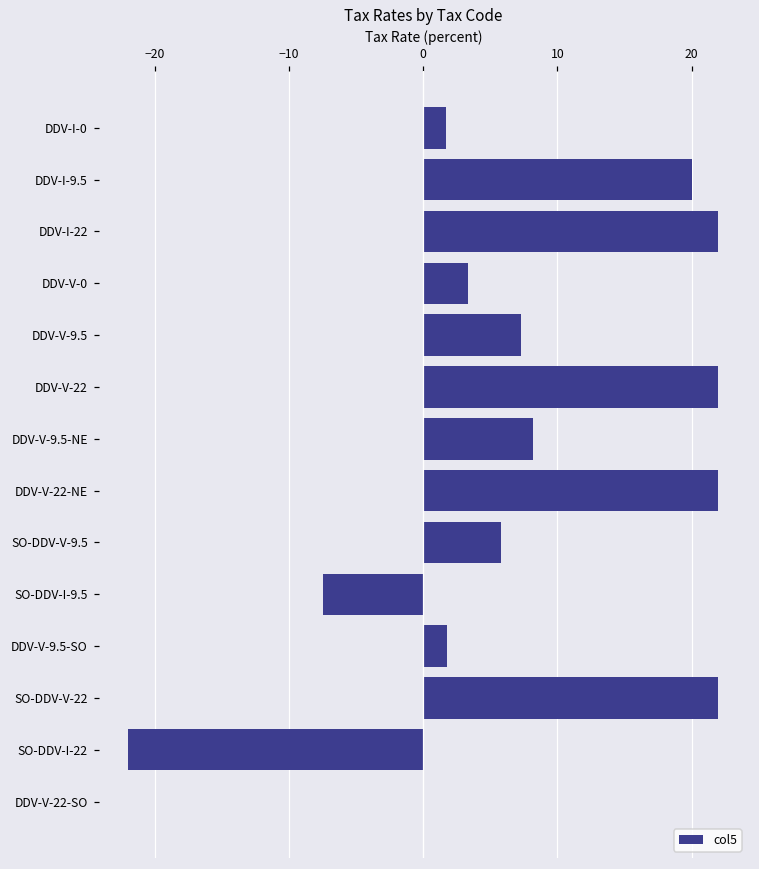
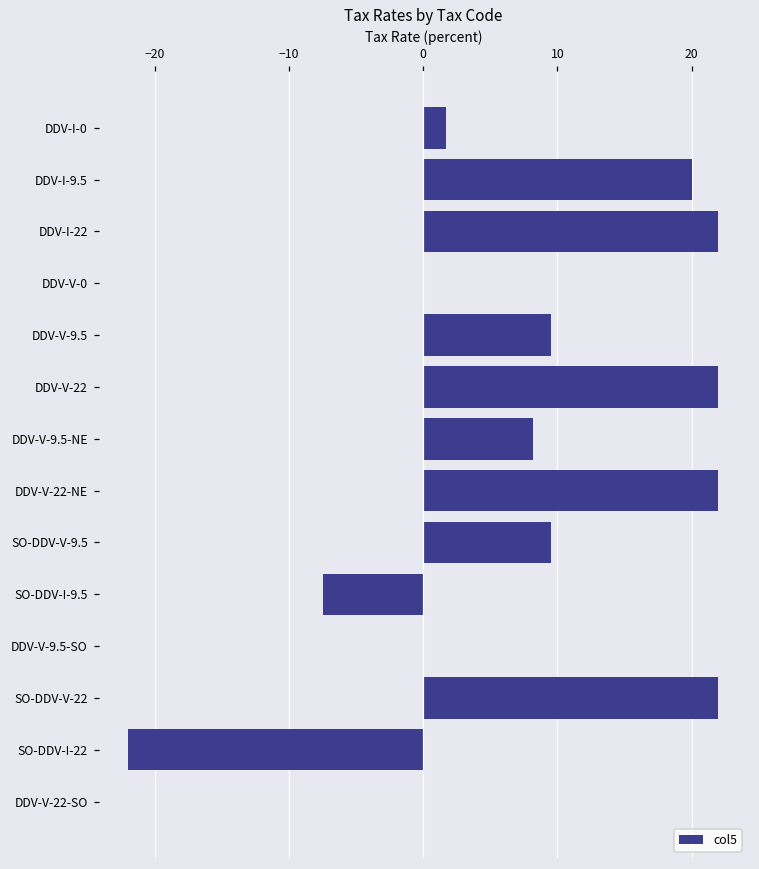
DDV-V-0: 3.3 -> 0.0
DDV-V-9.5: 7.3 -> 9.5
SO-DDV-V-9.5: 5.8 -> 9.5
DDV-V-9.5-SO: 1.8 -> 0.0
